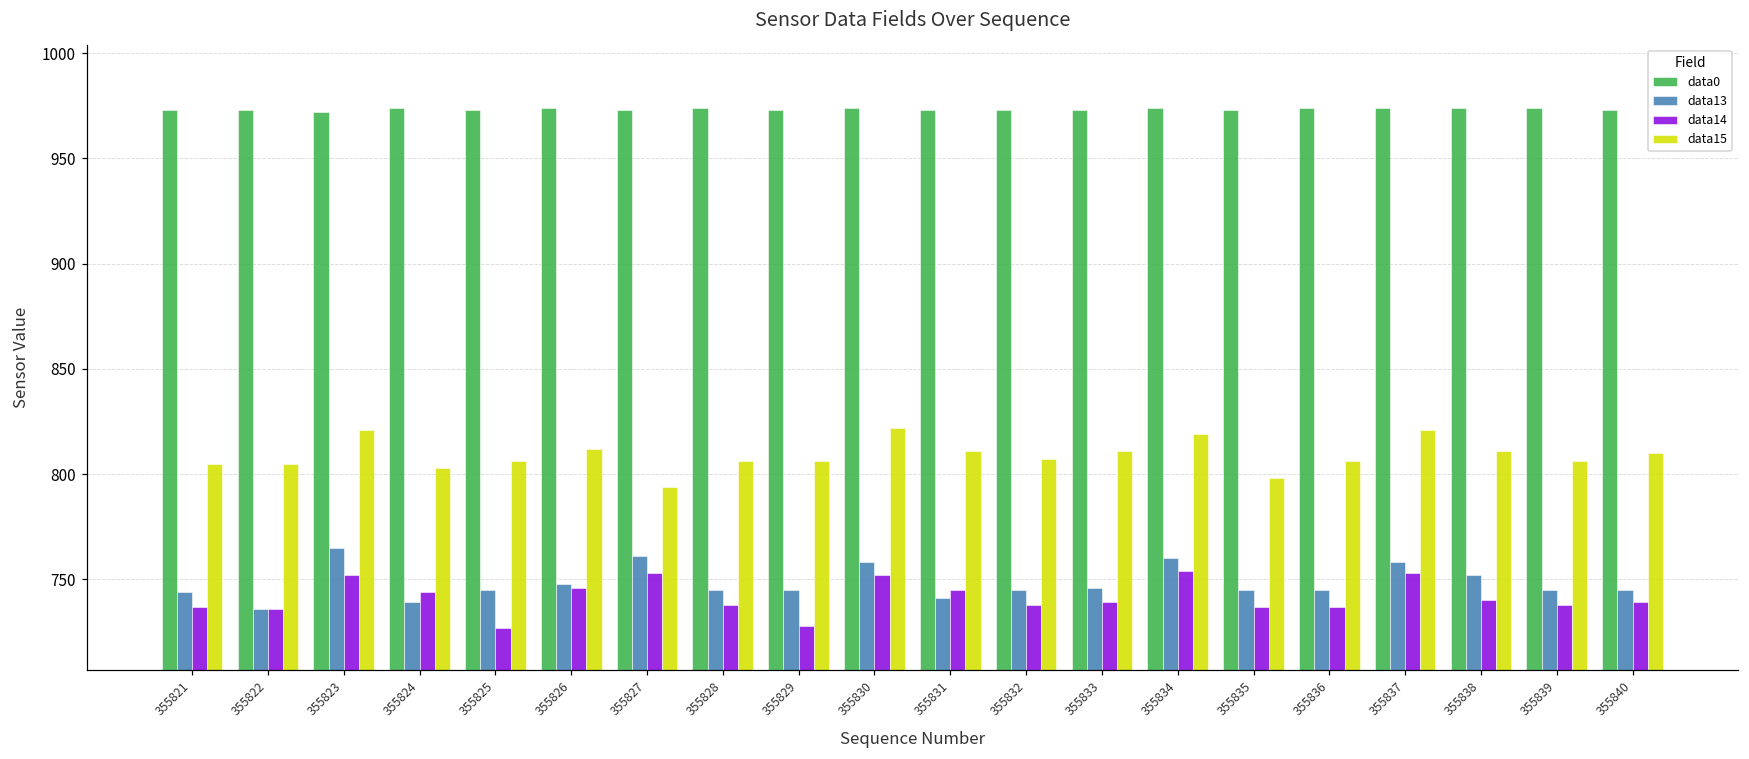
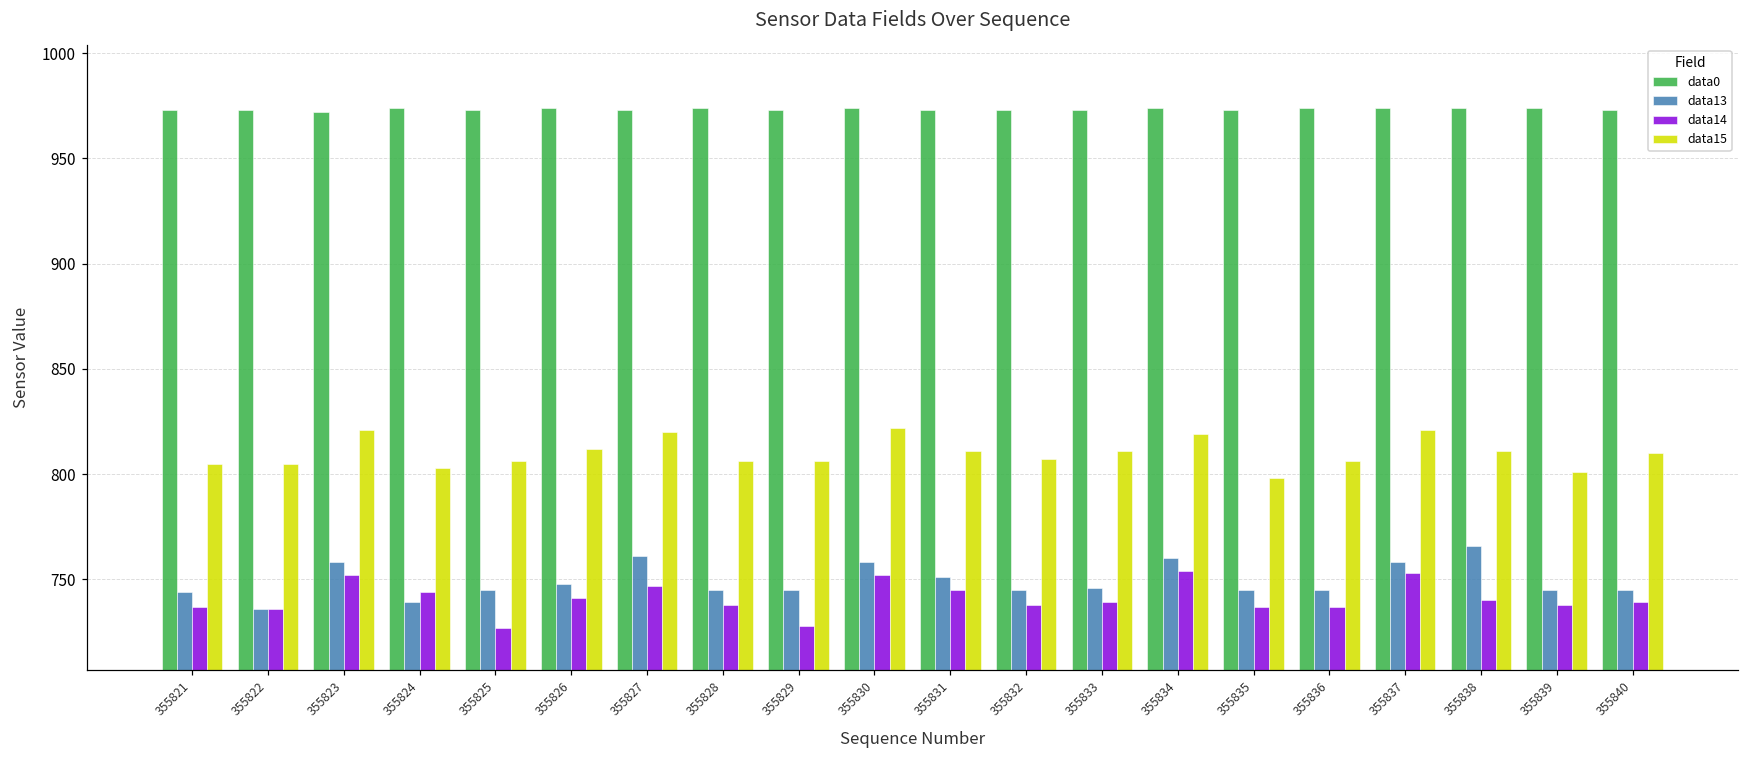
data13, 355823: 765 -> 758
data14, 355826: 746 -> 741
data14, 355827: 753 -> 747
data15, 355827: 794 -> 820
data13, 355831: 741 -> 751
data13, 355838: 752 -> 766
data15, 355839: 806 -> 801
